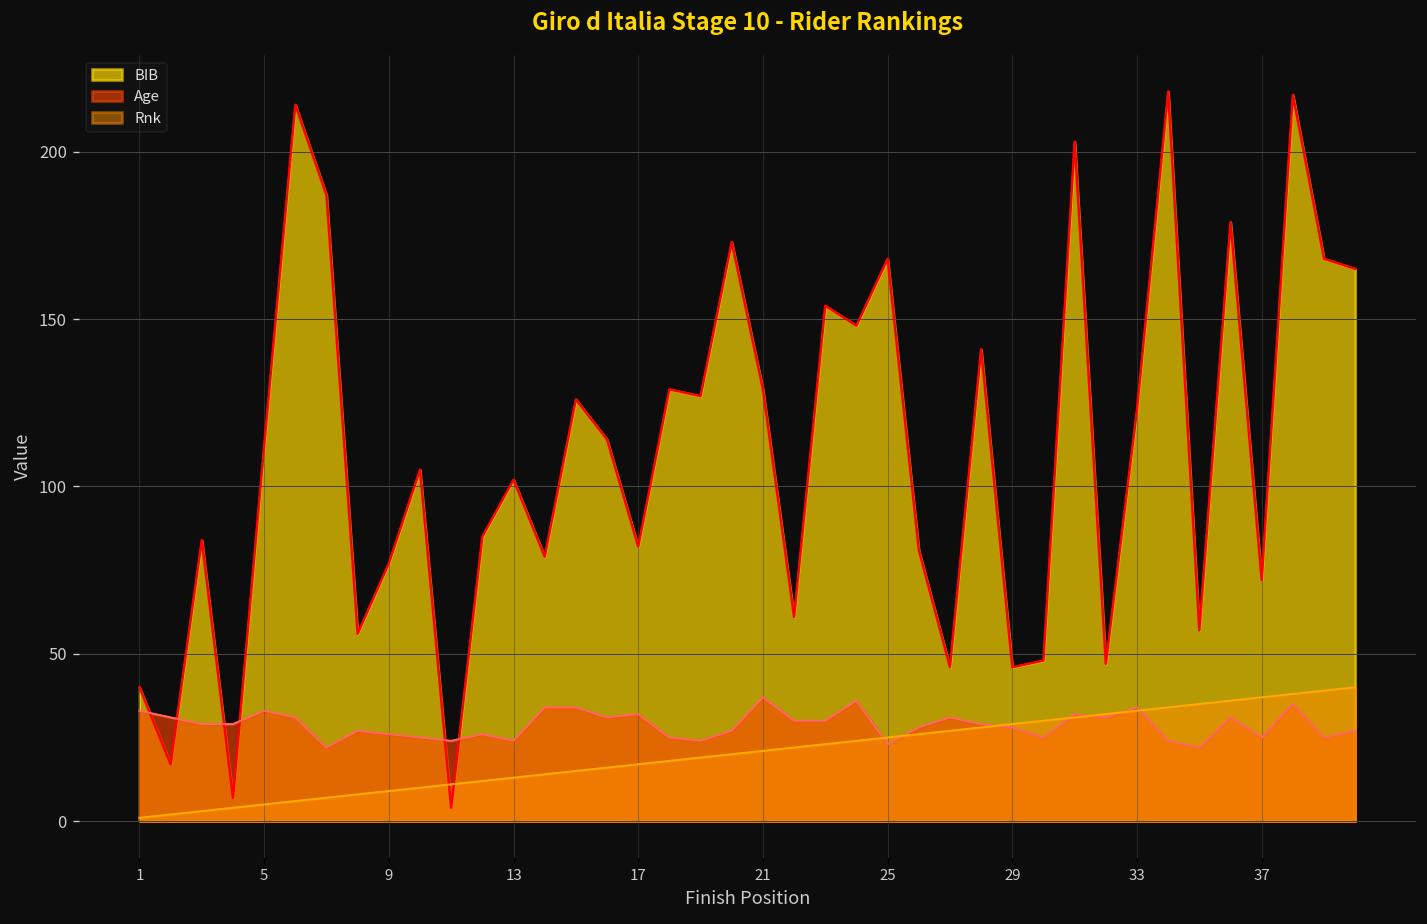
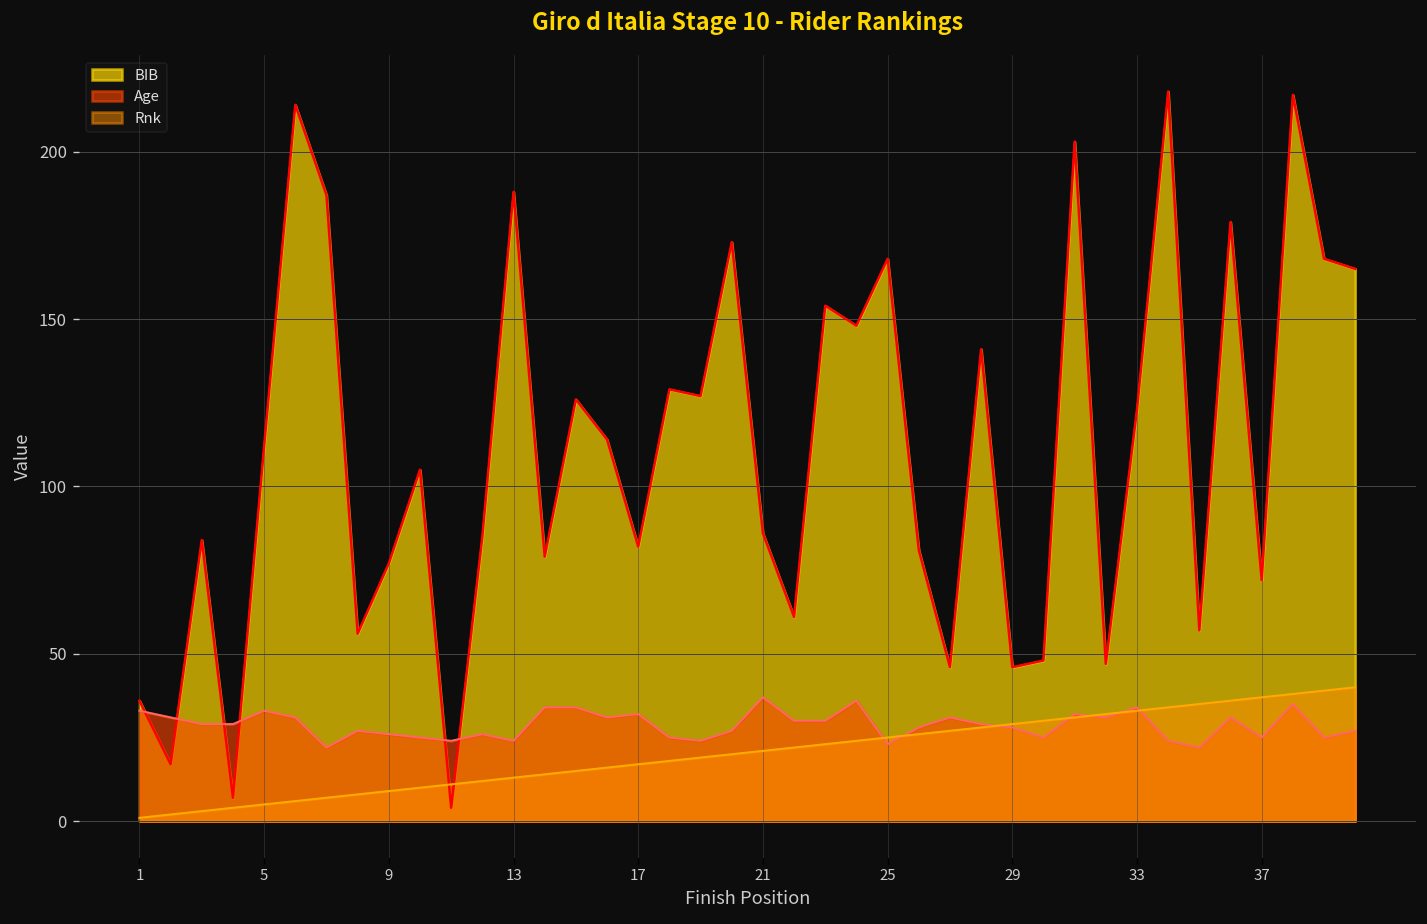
BIB, 1: 40 -> 36
BIB, 13: 102 -> 188
BIB, 21: 129 -> 86
